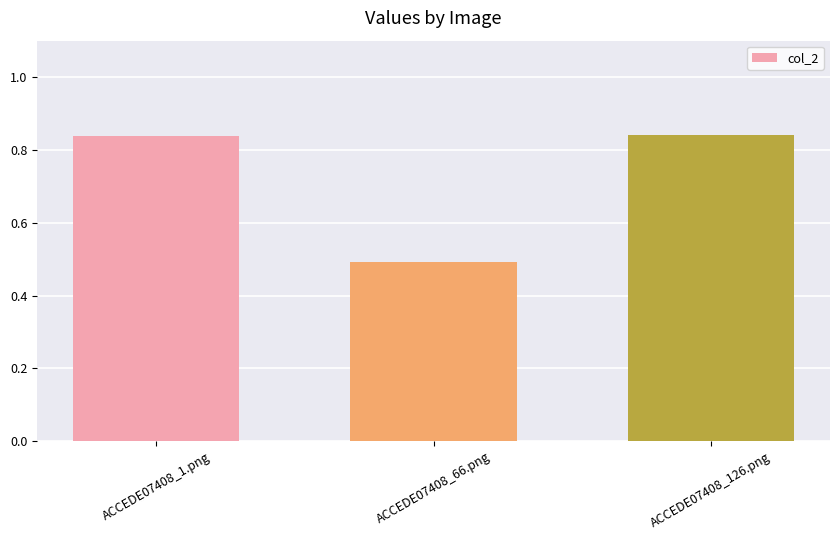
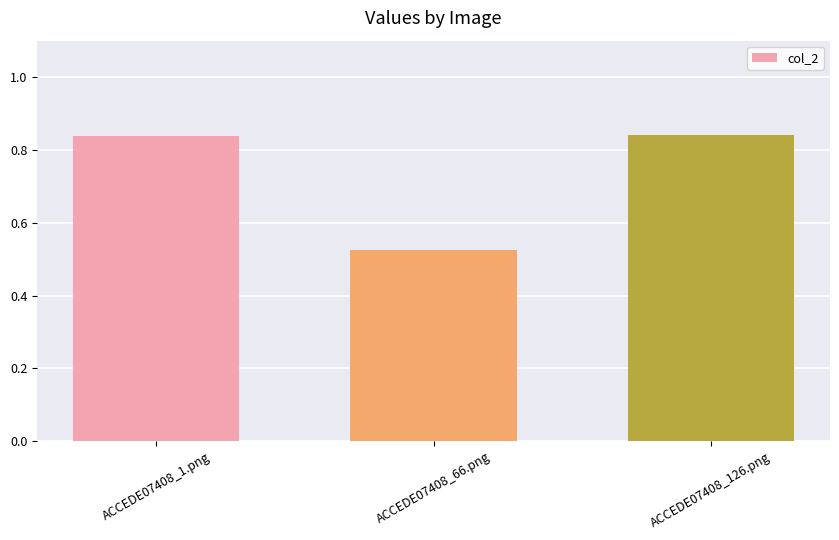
ACCEDE07408_66.png: 0.49 -> 0.52
